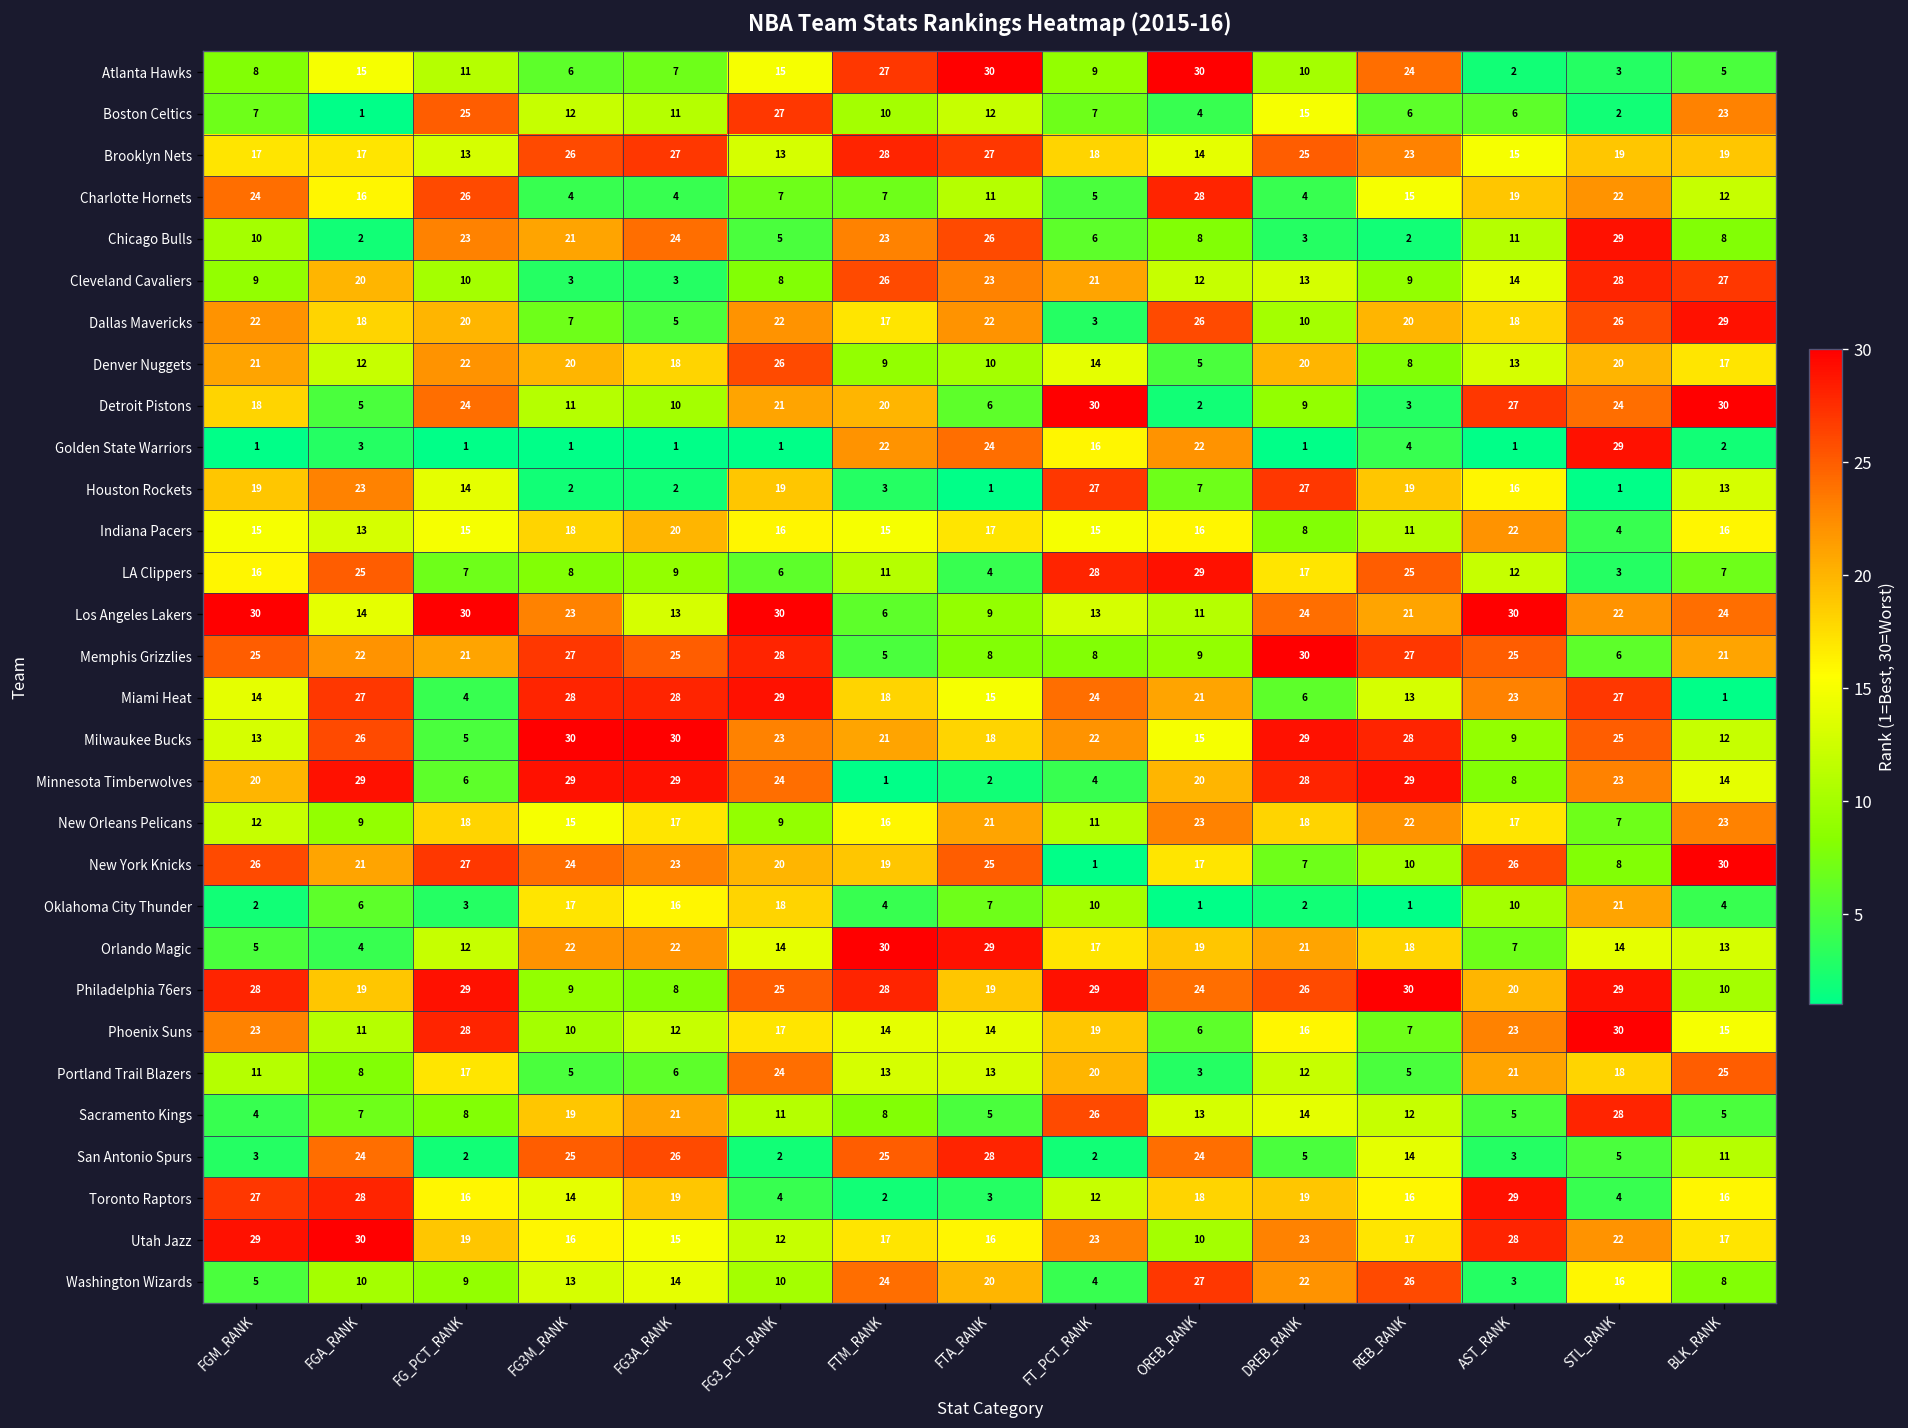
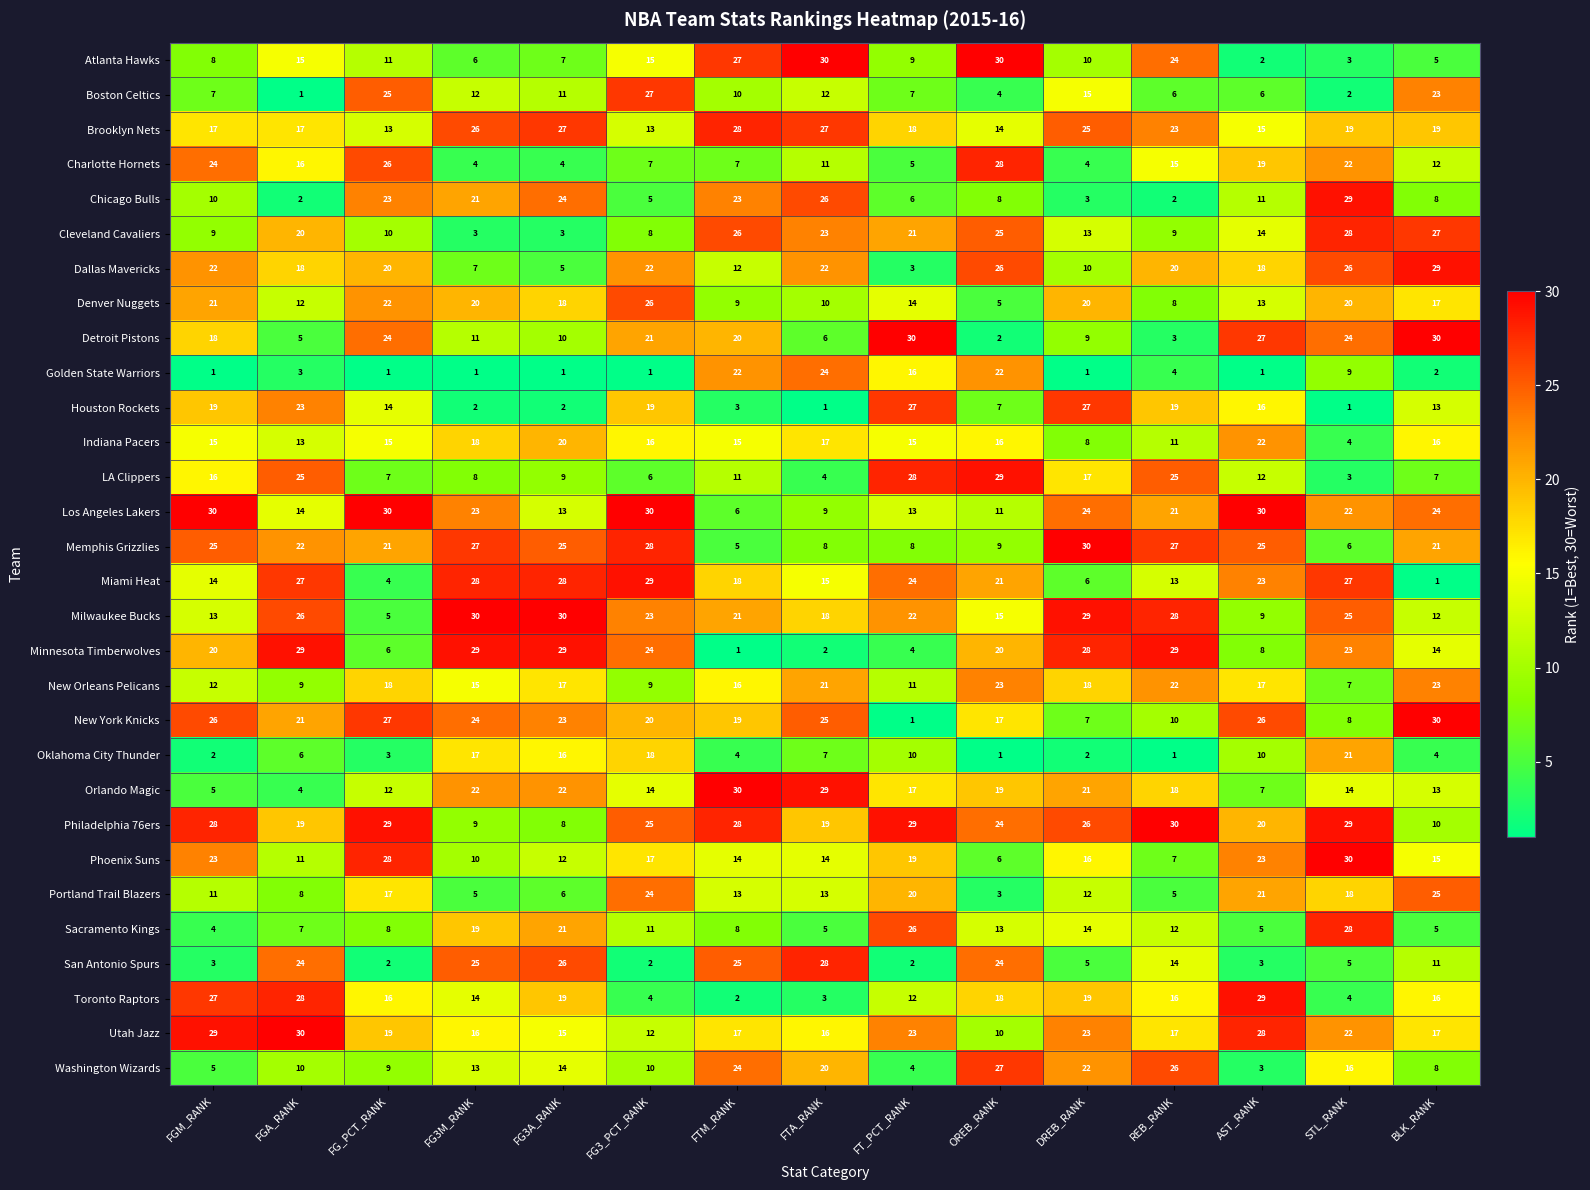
Cleveland Cavaliers, OREB_RANK: 12 -> 25
Dallas Mavericks, FTM_RANK: 17 -> 12
Golden State Warriors, STL_RANK: 29 -> 9
